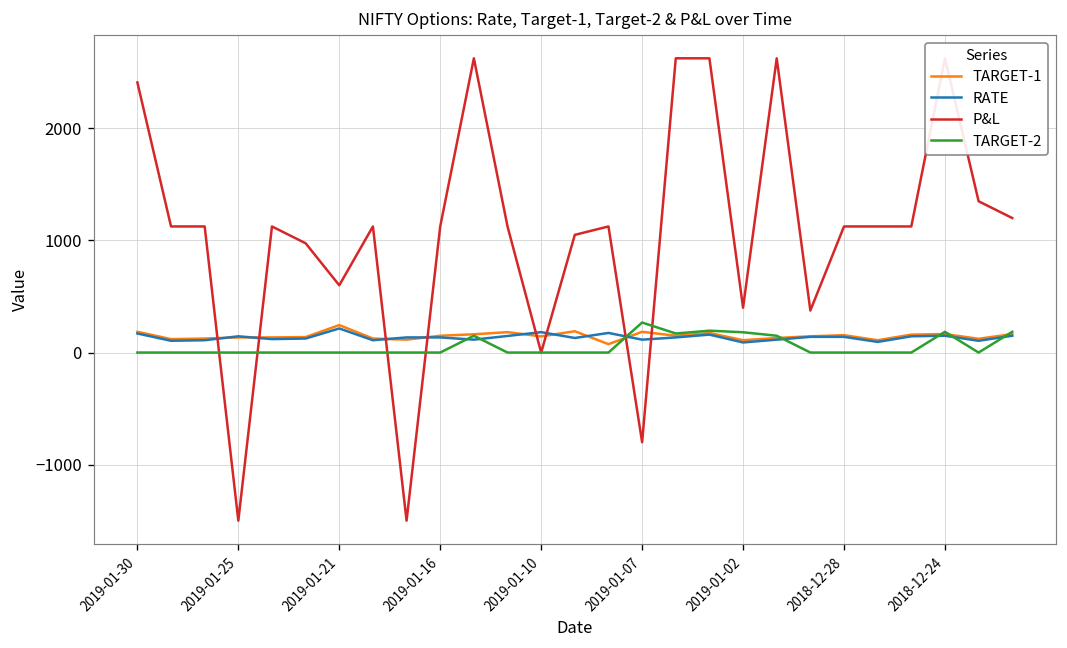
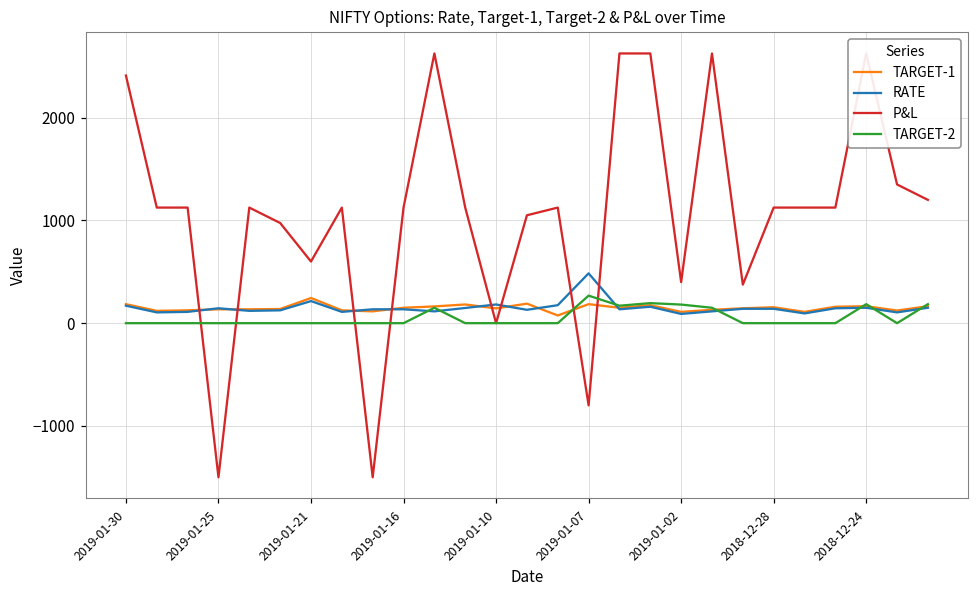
RATE, 2019-01-07: 100 -> 500
